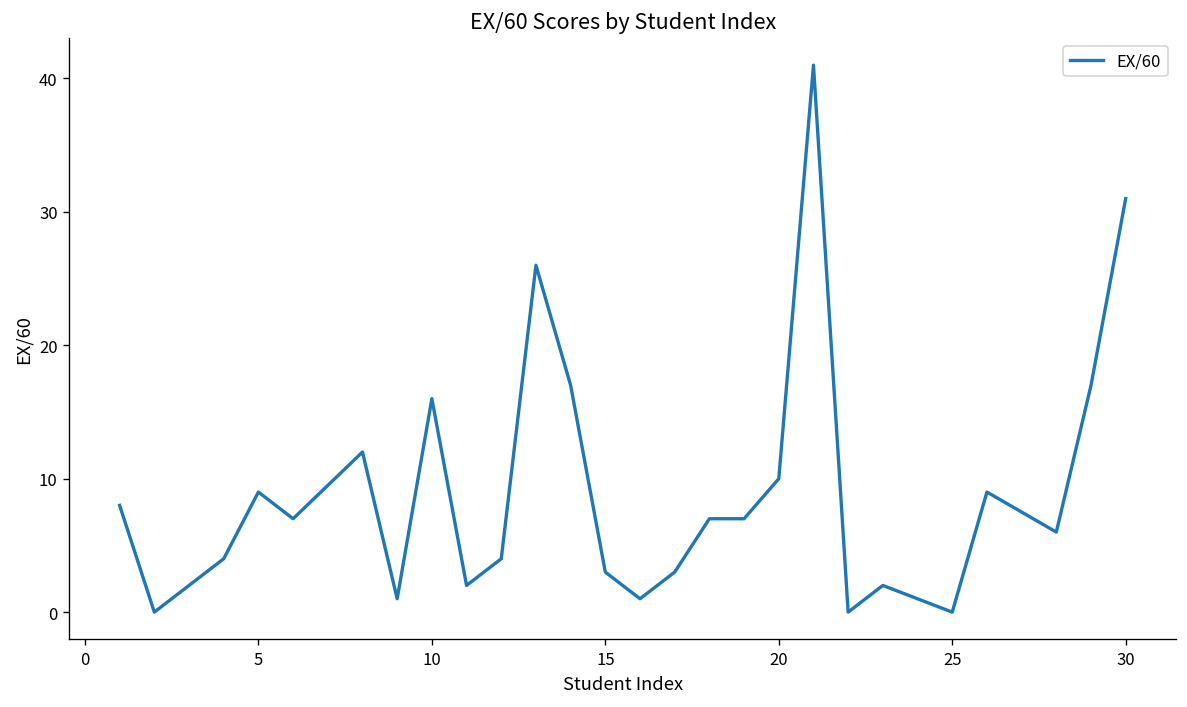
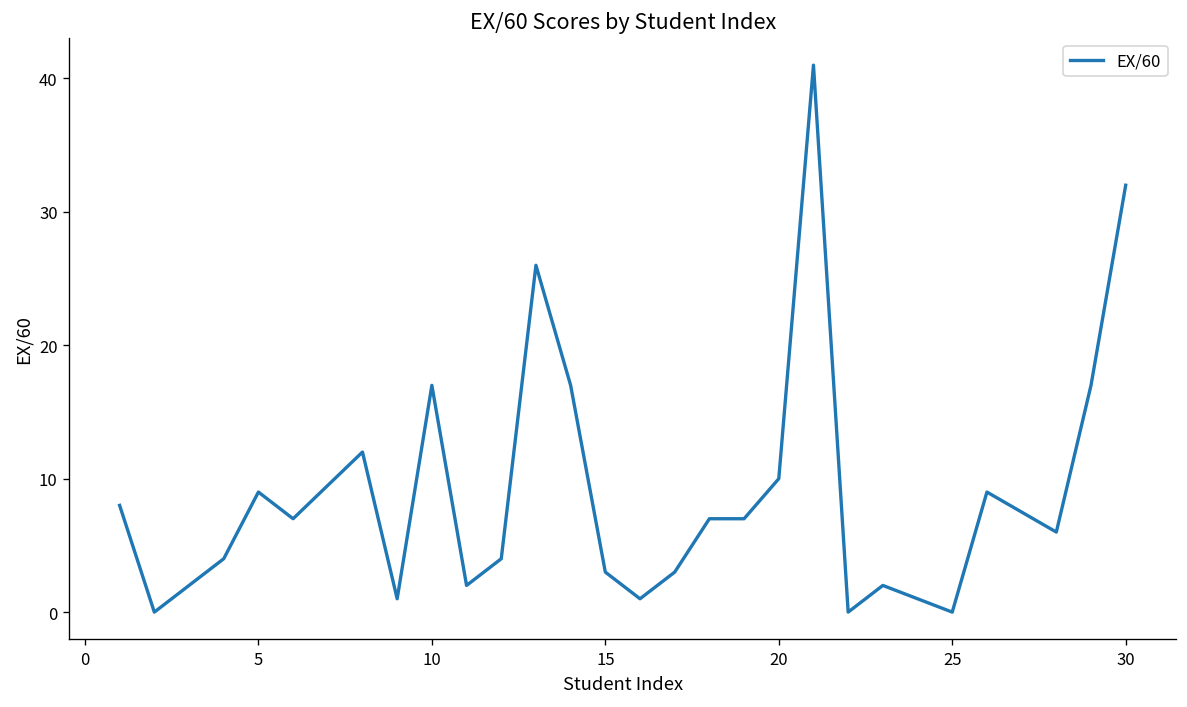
10: 16 -> 17
30: 31 -> 32
